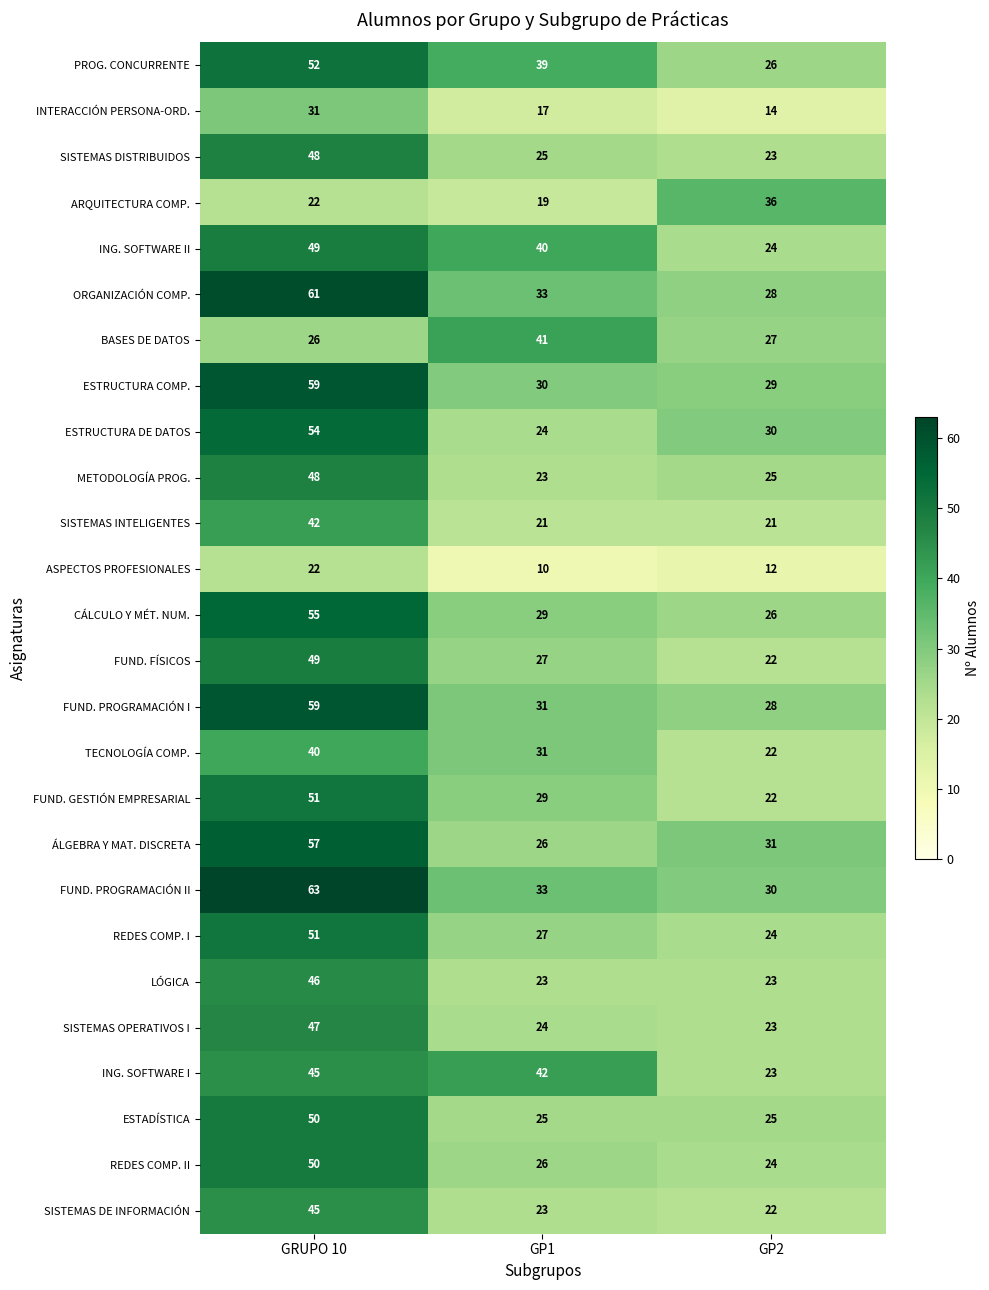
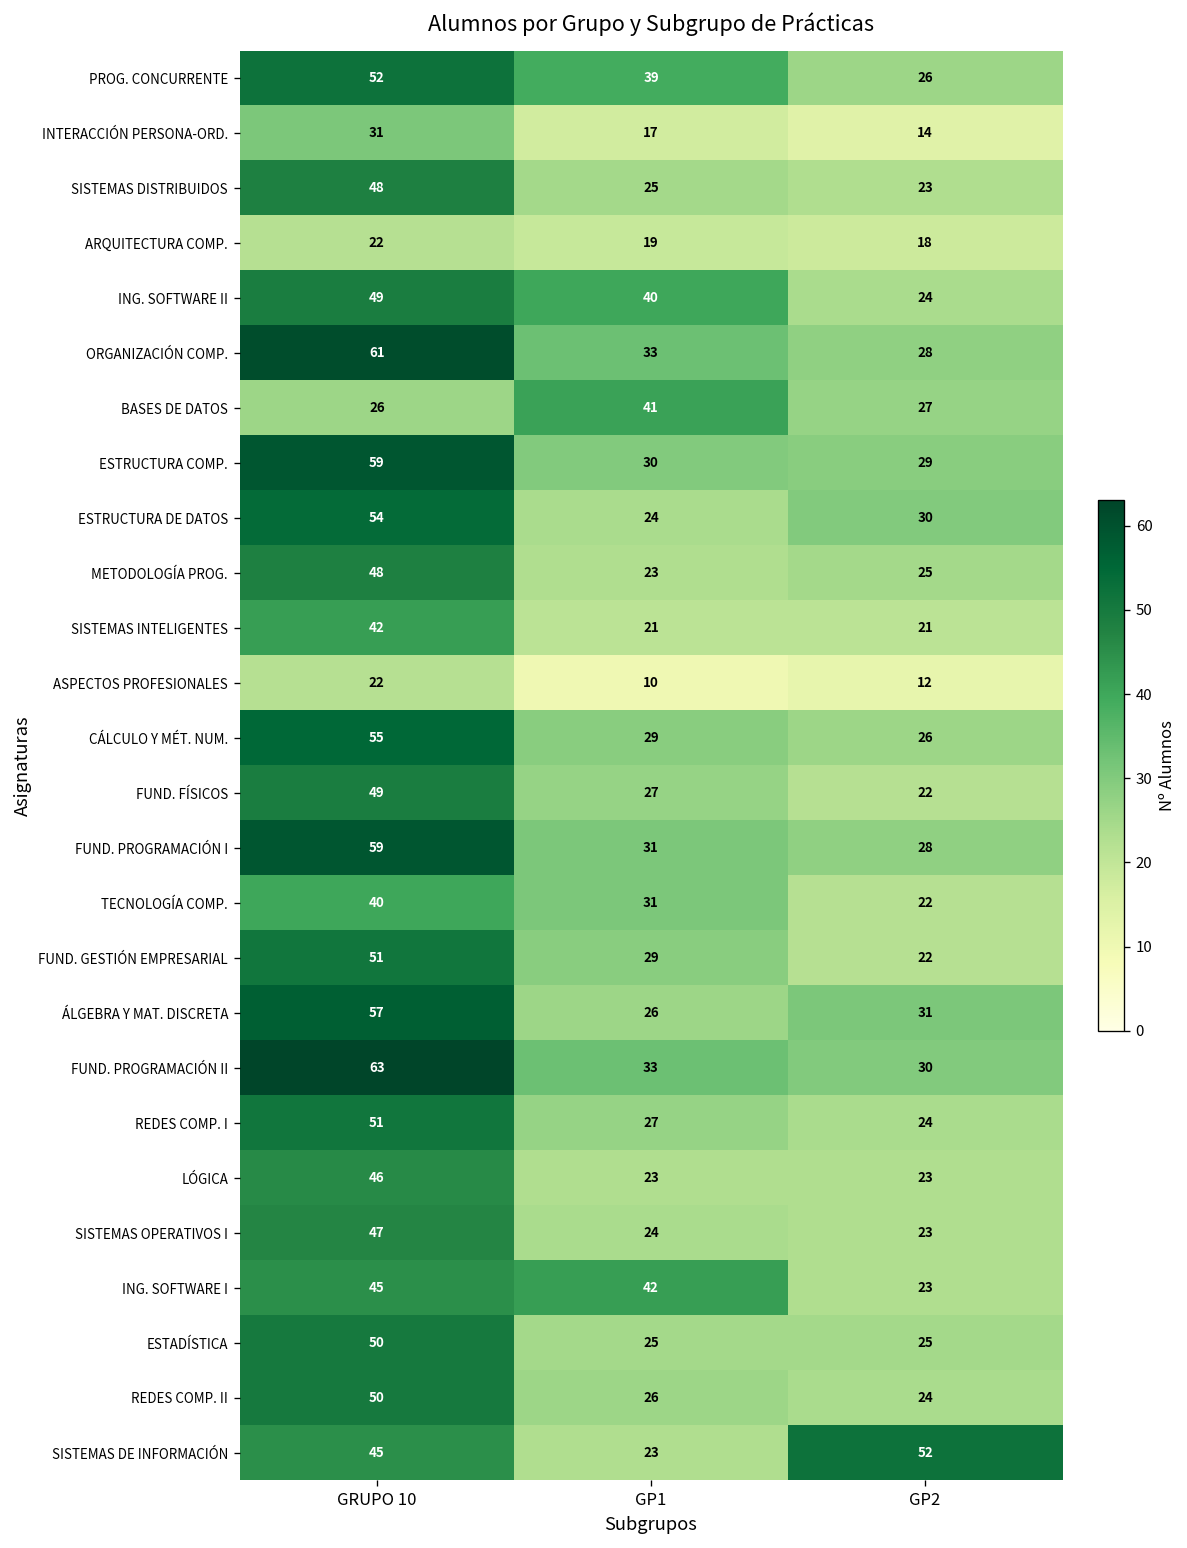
ARQUITECTURA COMP., GP2: 36 -> 18
SISTEMAS DE INFORMACIÓN, GP2: 22 -> 52
